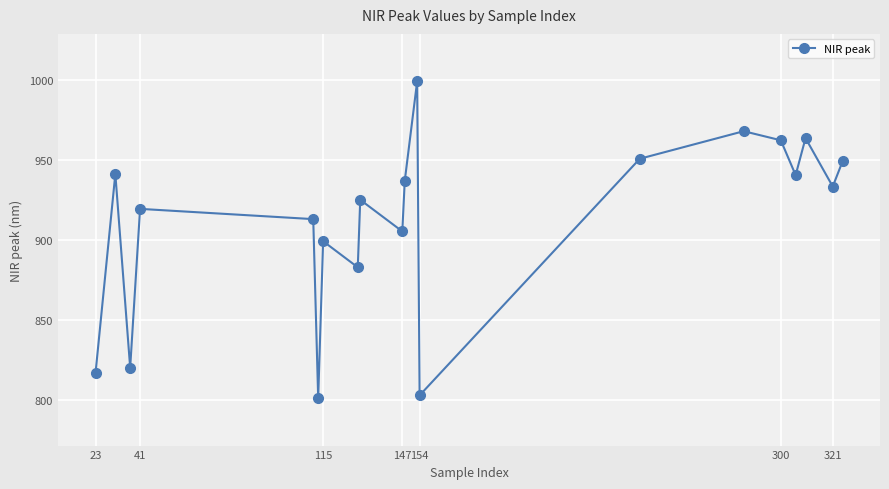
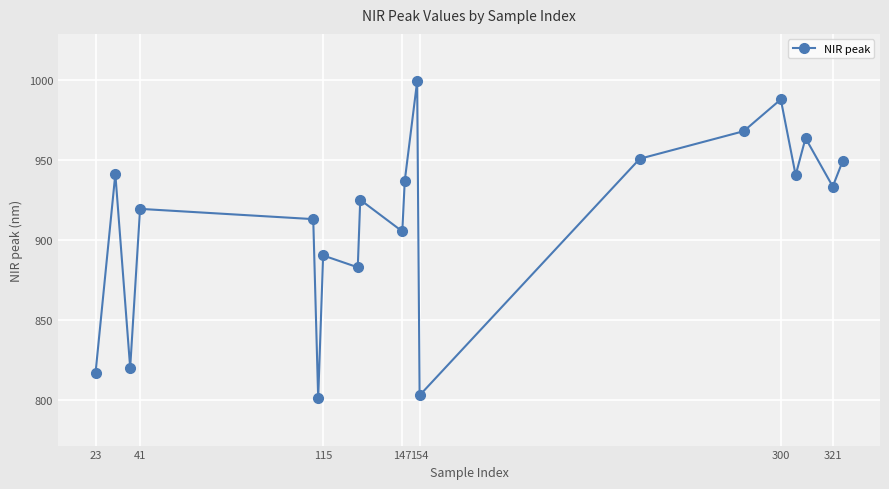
115: 899 -> 890
300: 962 -> 988
